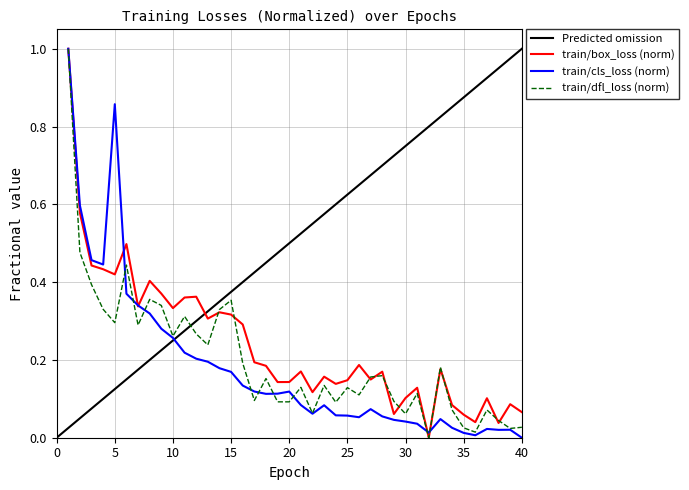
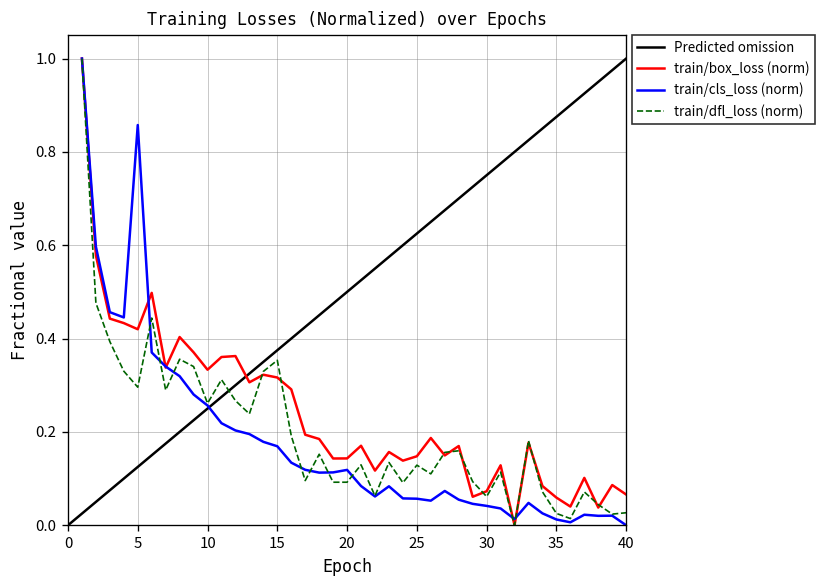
train/box_loss (norm), 30: 0.10 -> 0.07
